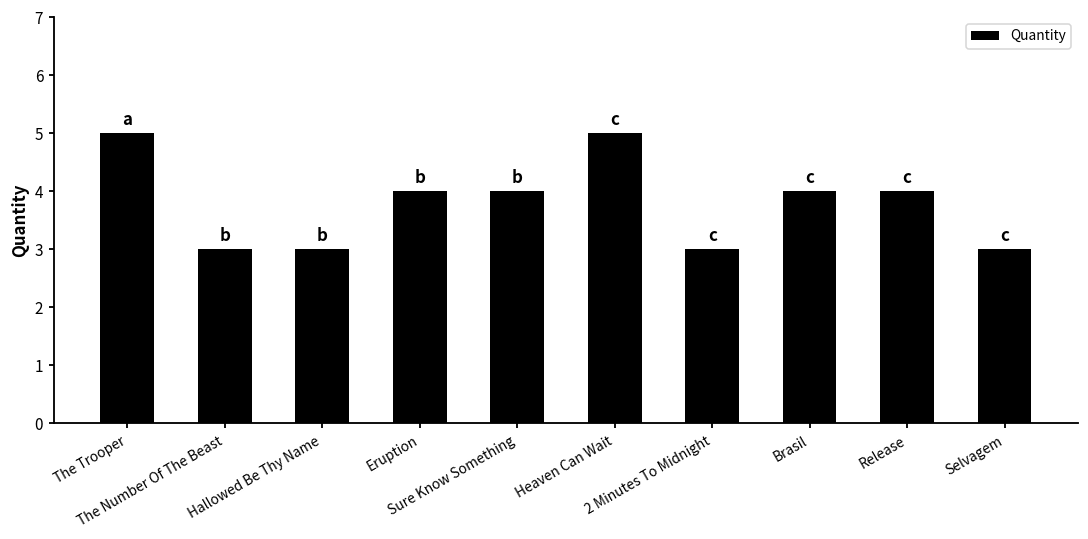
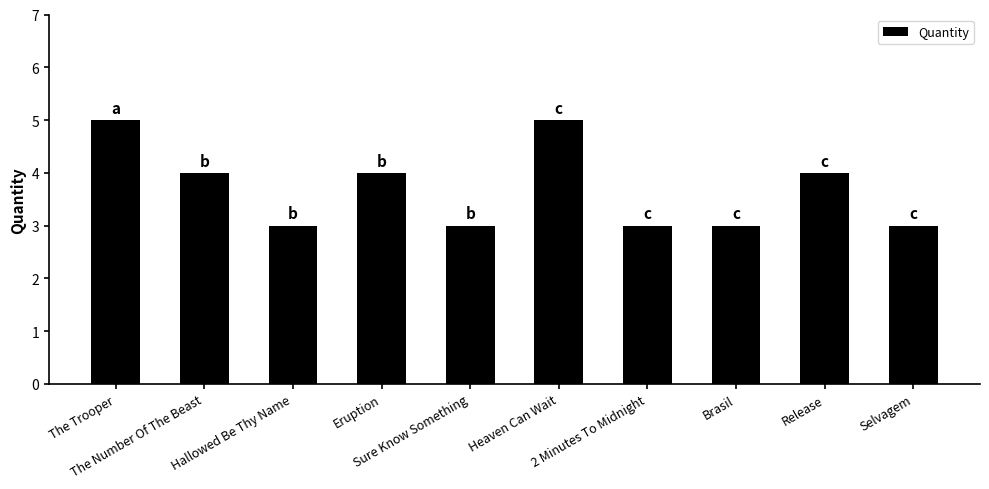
The Number Of The Beast: 3 -> 4
Sure Know Something: 4 -> 3
Brasil: 4 -> 3
